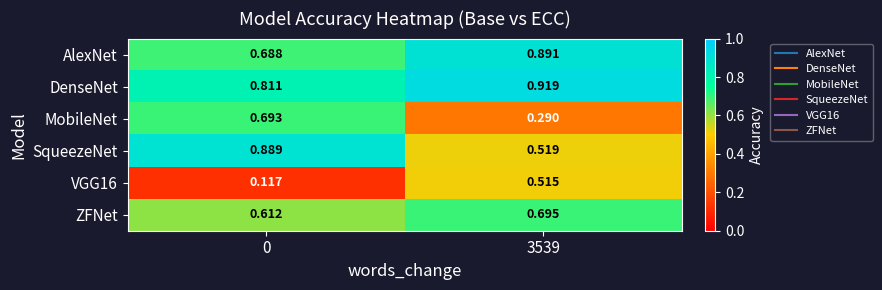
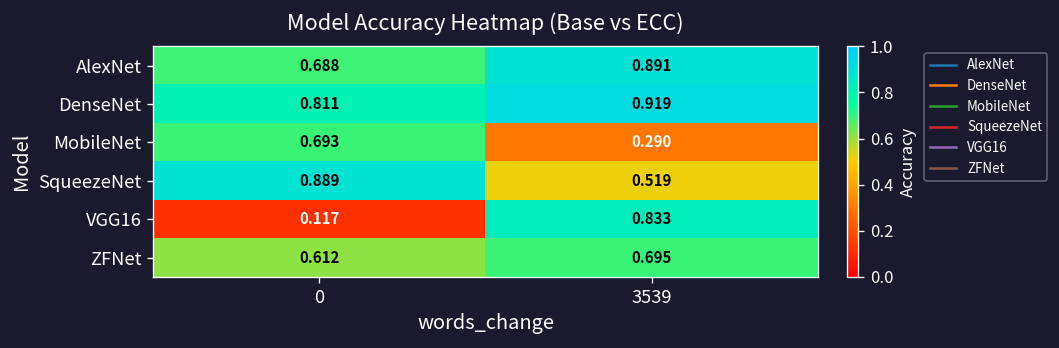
VGG16, 3539: 0.515 -> 0.833
